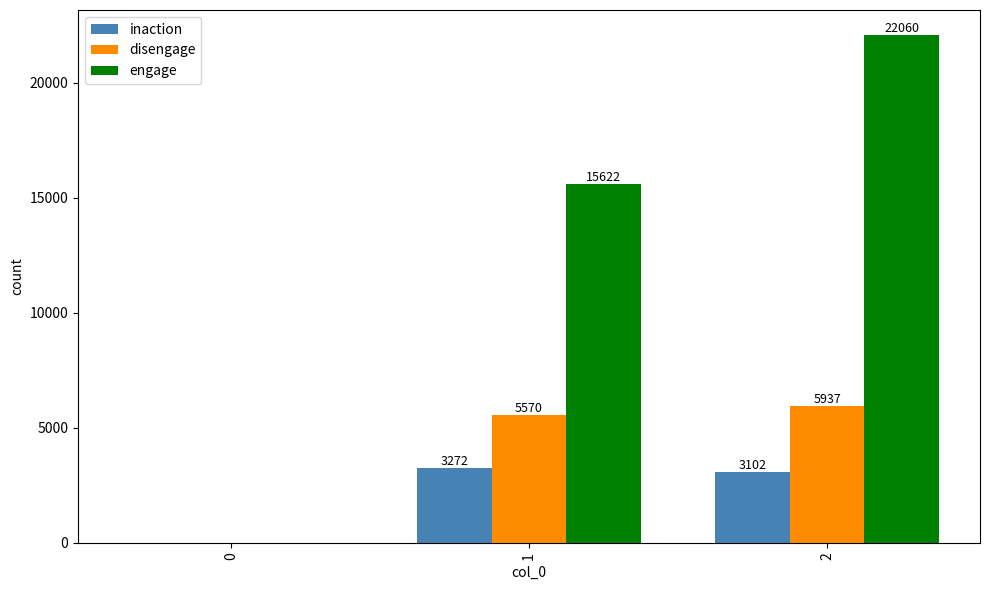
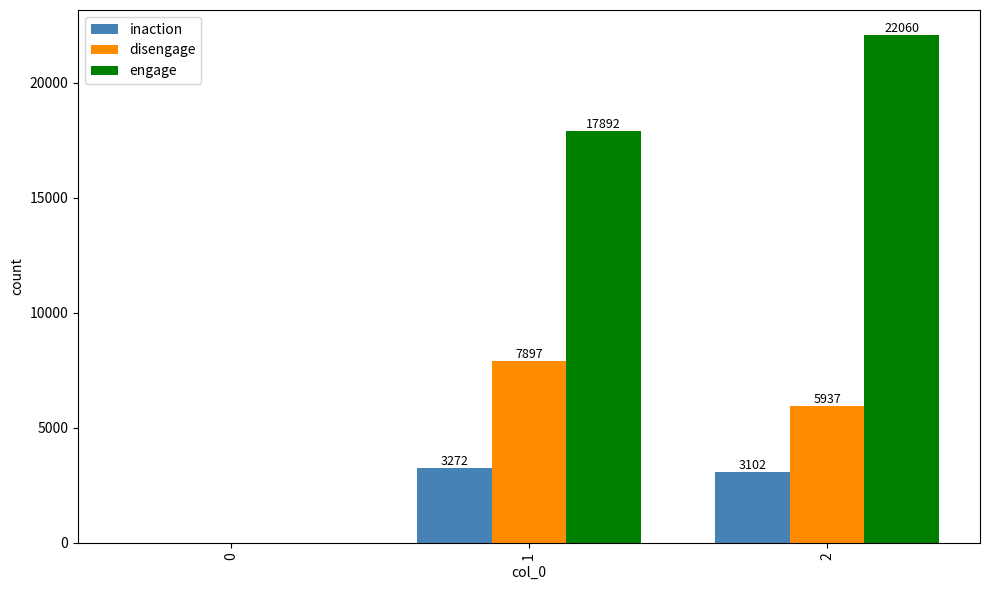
disengage, 1: 5570 -> 7897
engage, 1: 15622 -> 17892
